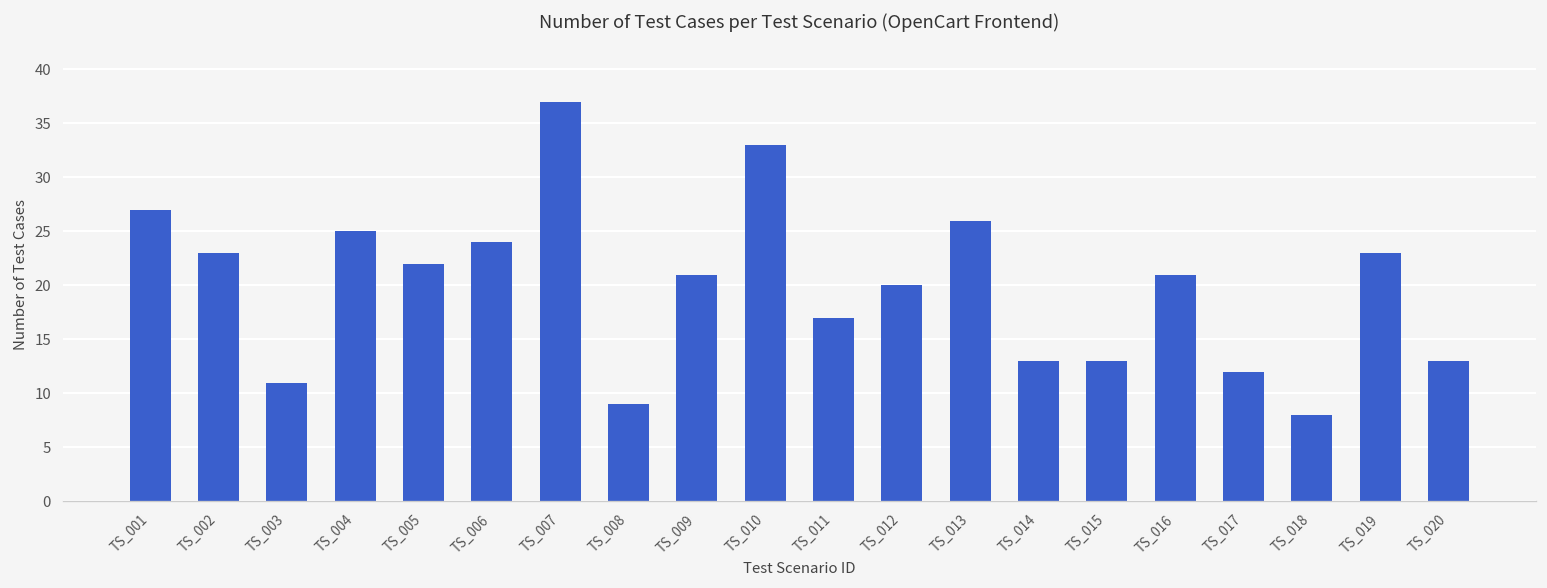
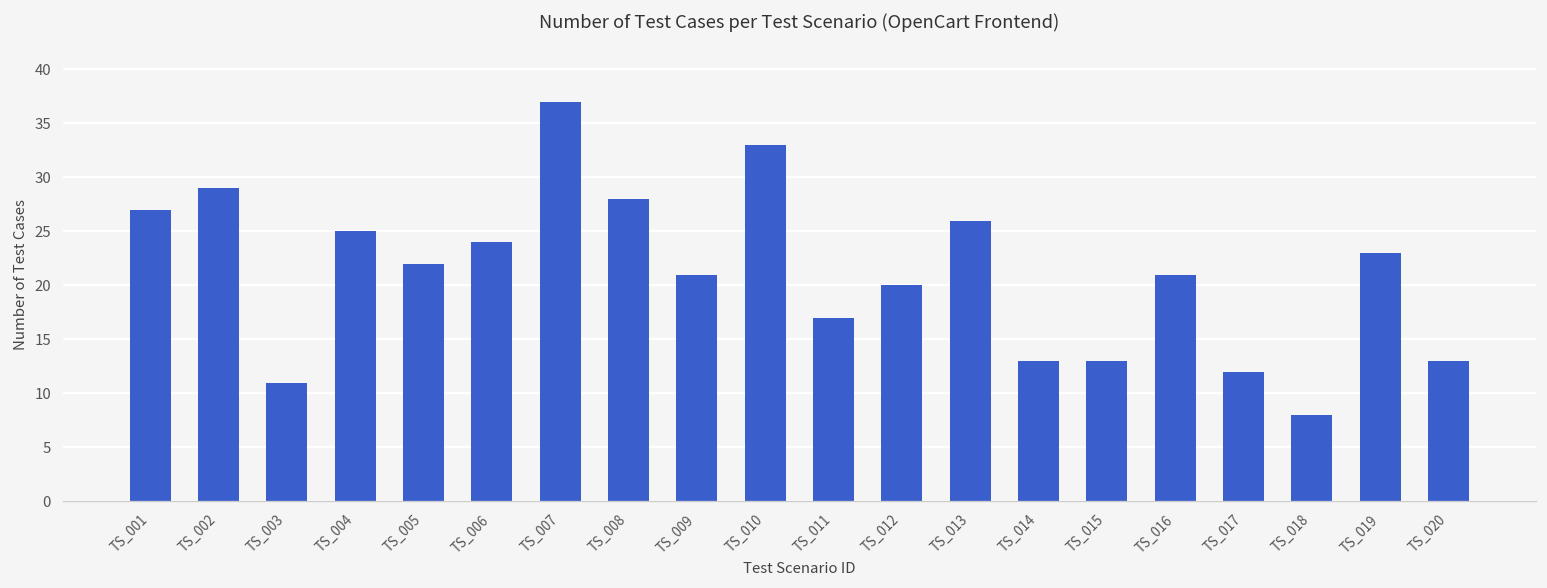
TS_002: 23 -> 29
TS_008: 9 -> 28
